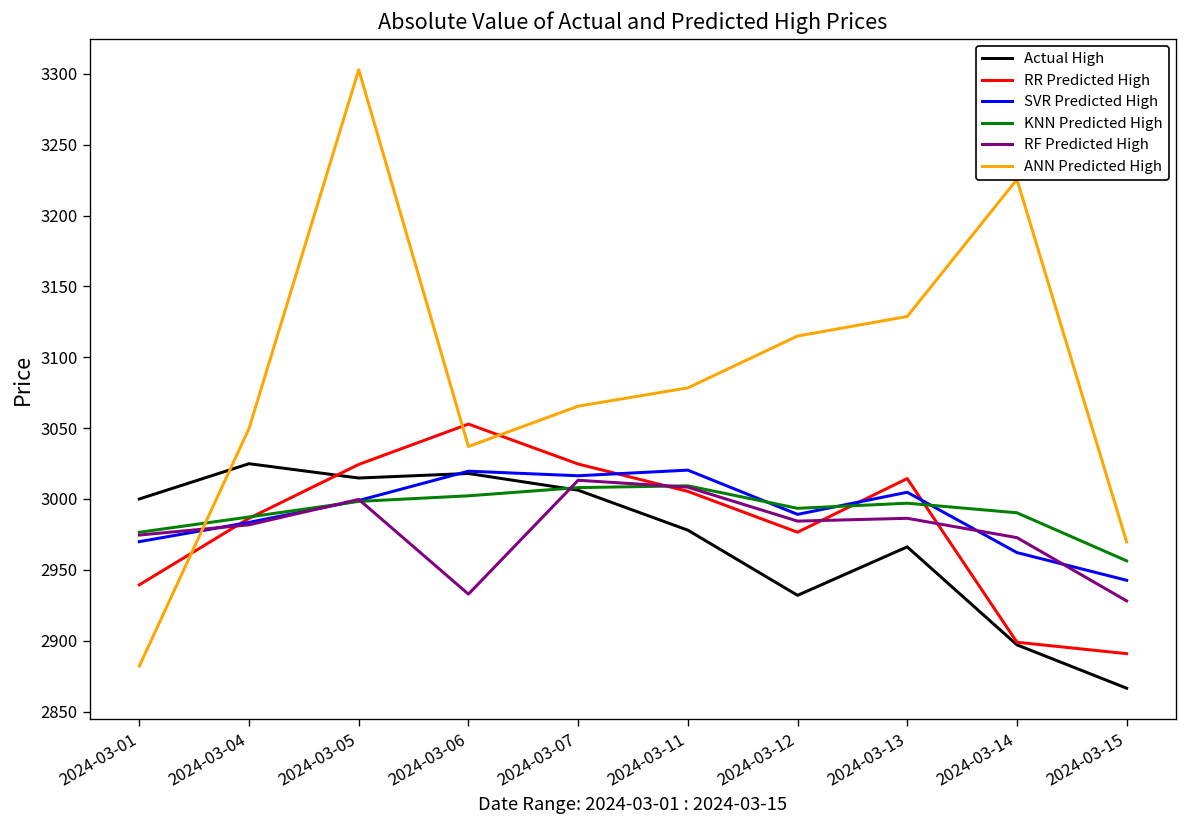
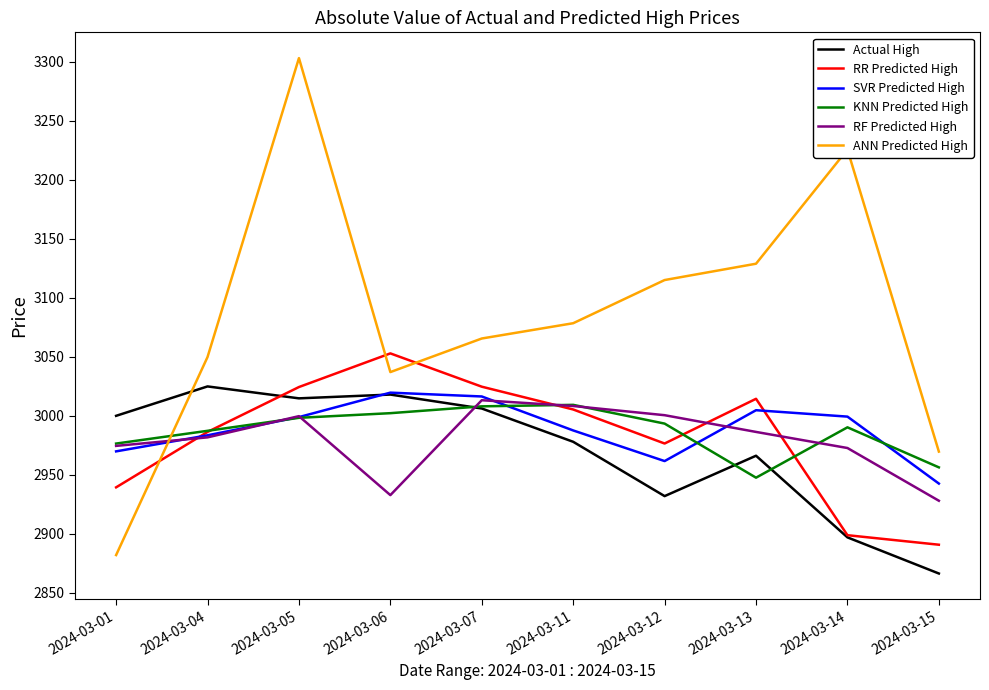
SVR Predicted High, 2024-03-11: 3020 -> 2988
SVR Predicted High, 2024-03-12: 2989 -> 2962
RF Predicted High, 2024-03-12: 2984 -> 3001
KNN Predicted High, 2024-03-13: 2997 -> 2948
SVR Predicted High, 2024-03-14: 2962 -> 2999
